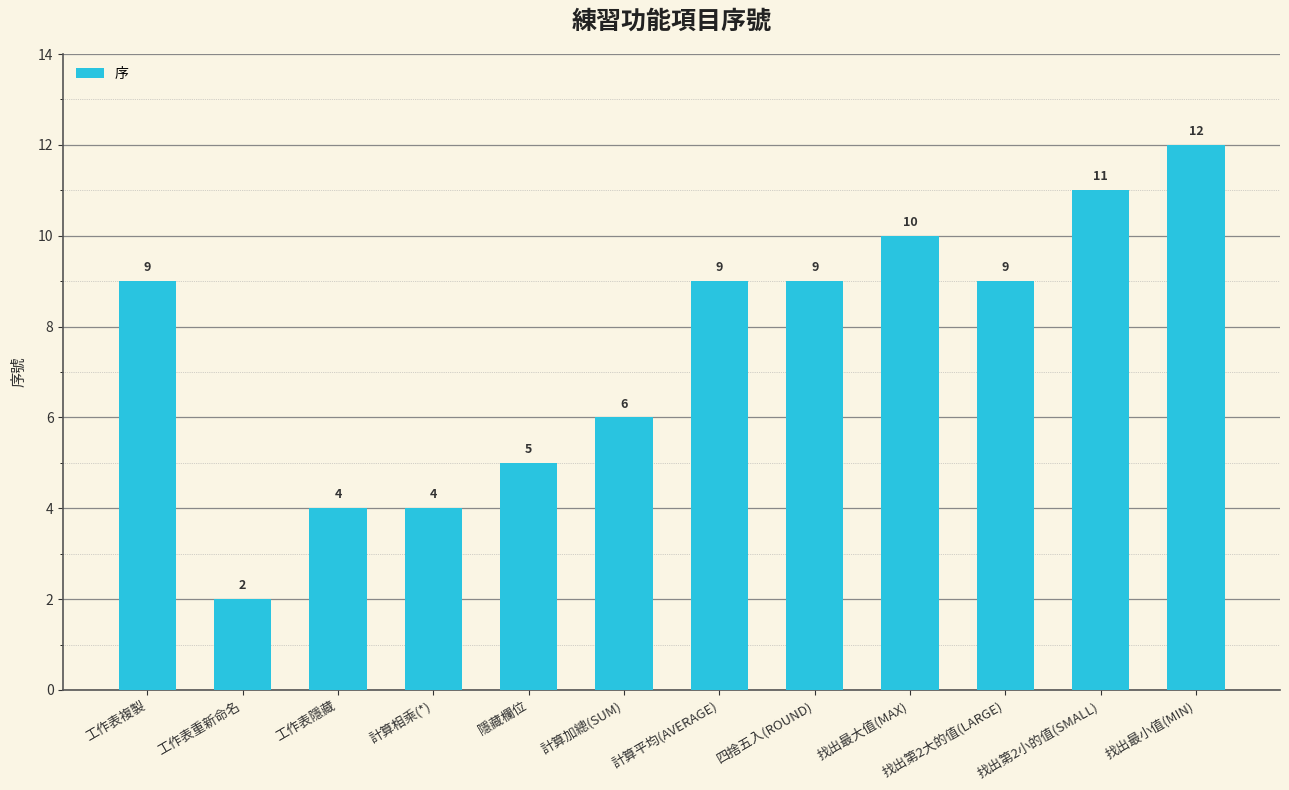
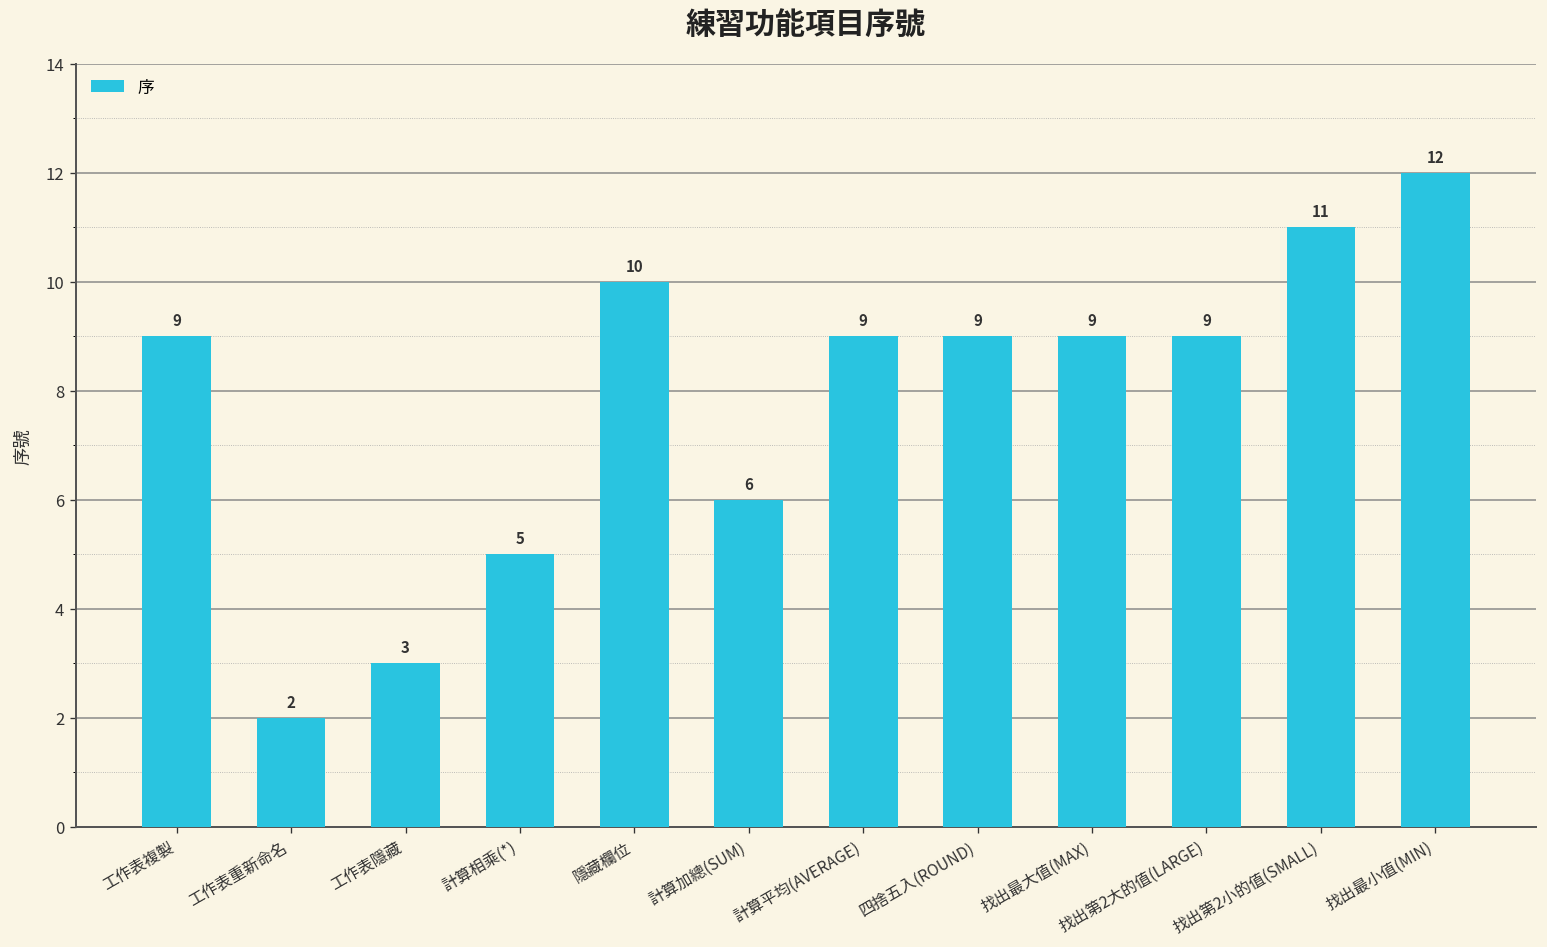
工作表隱藏: 4 -> 3
計算相乘(*): 4 -> 5
隱藏欄位: 5 -> 10
找出最大值(MAX): 10 -> 9
